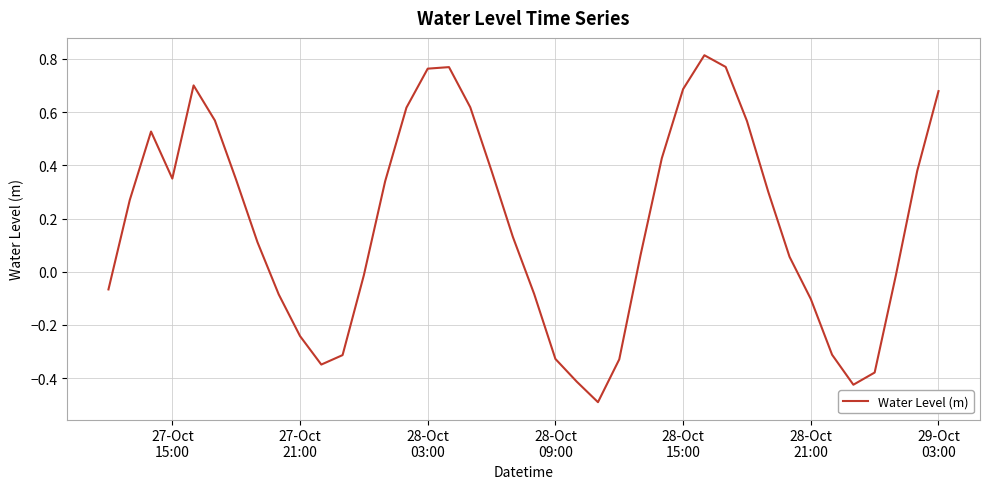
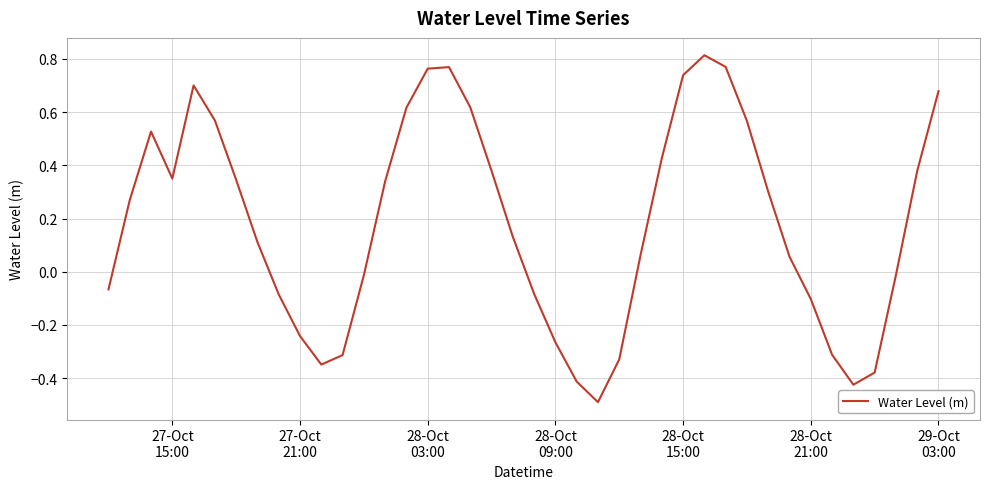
28-Oct 09:00: -0.33 -> -0.27
28-Oct 15:00: 0.69 -> 0.74
